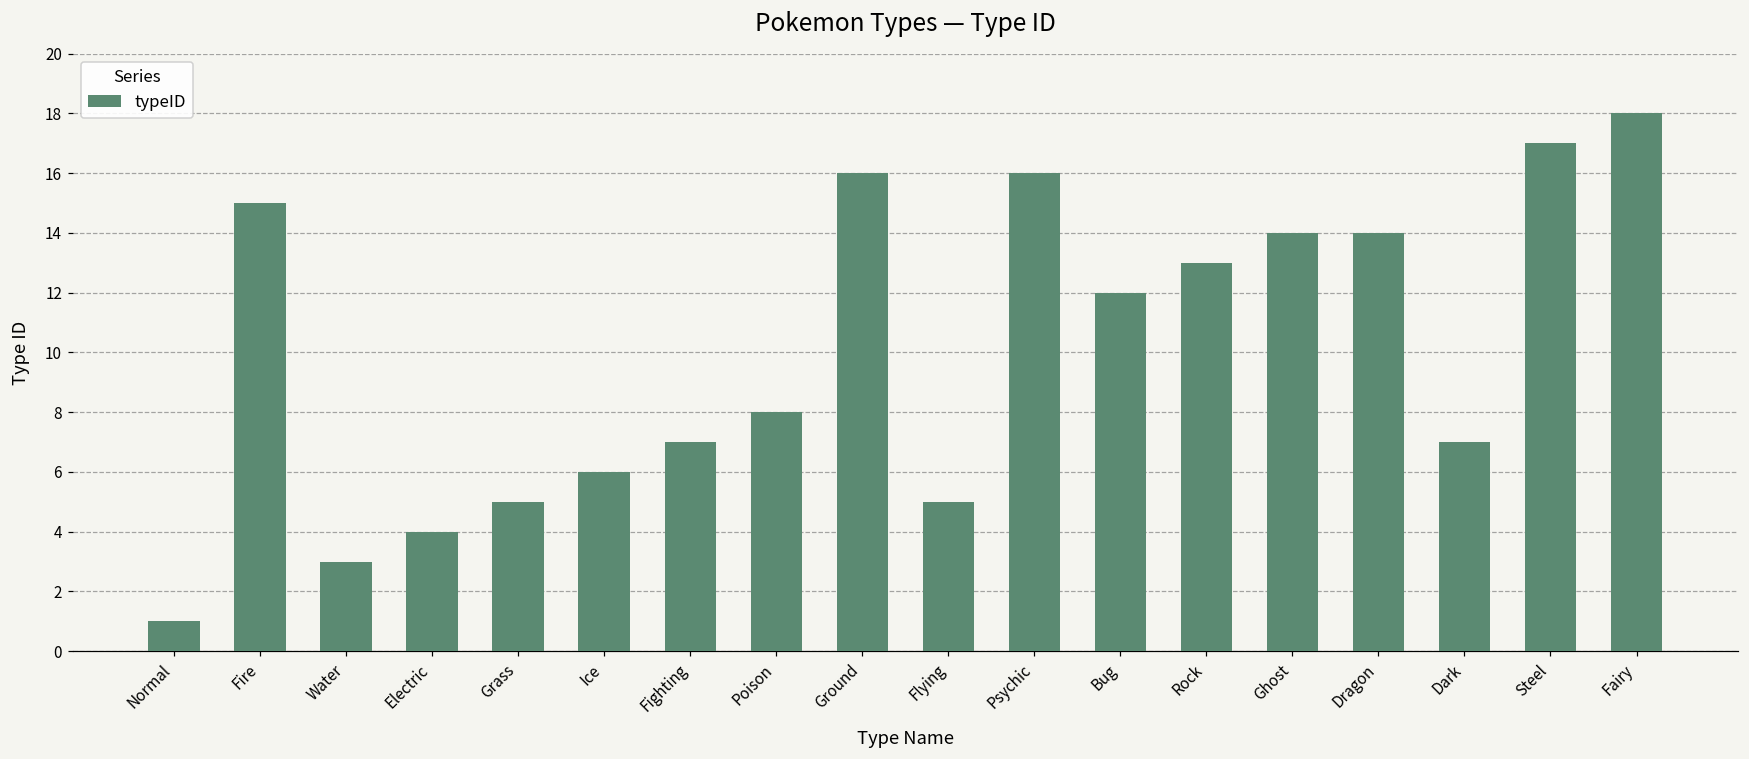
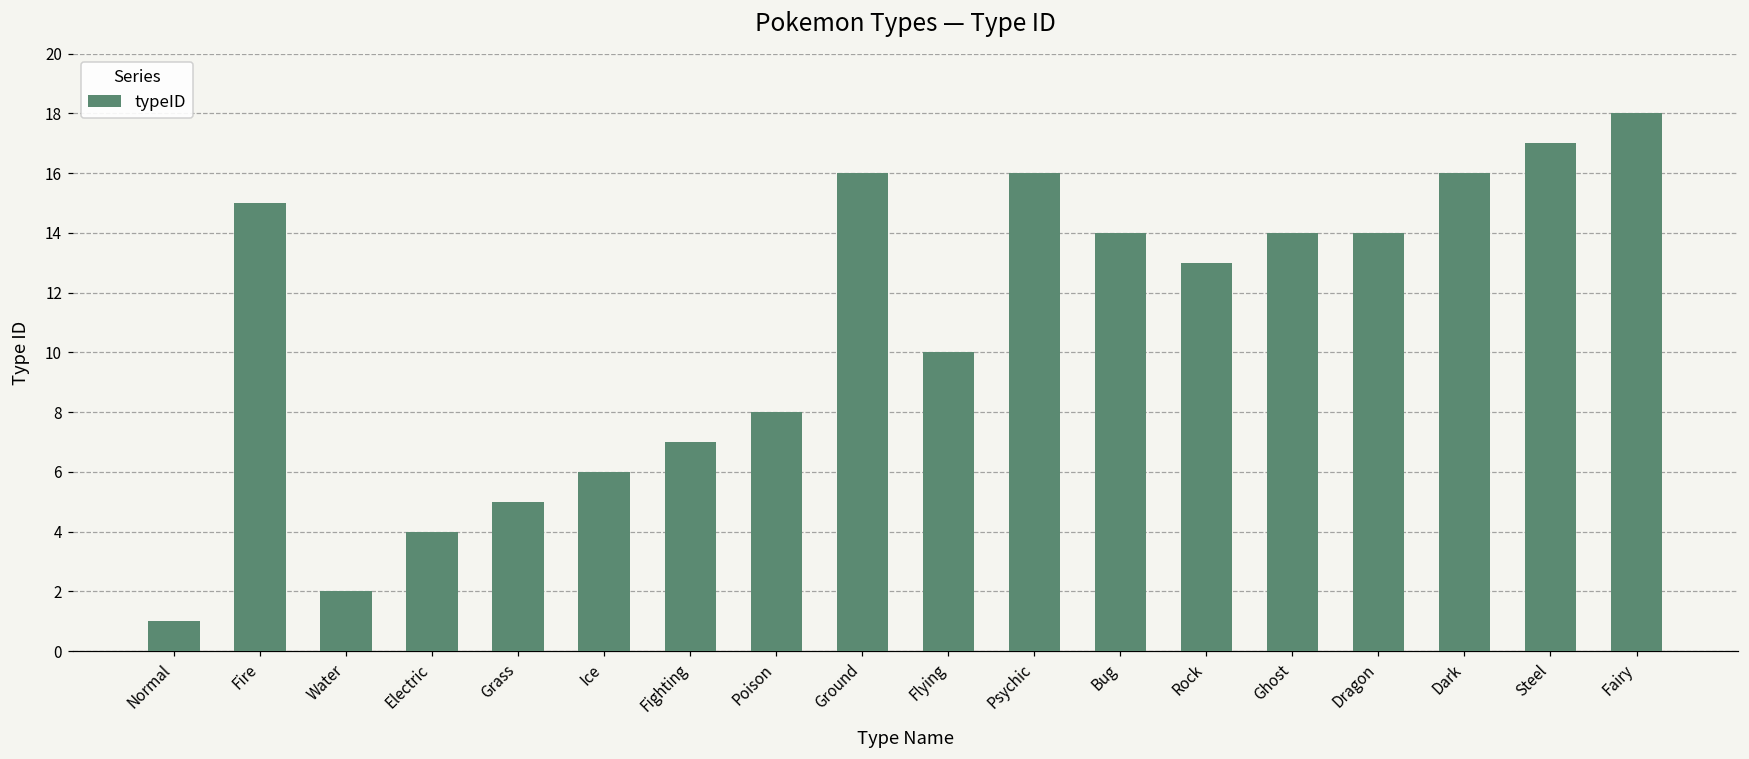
Water: 3 -> 2
Flying: 5 -> 10
Bug: 12 -> 14
Dark: 7 -> 16
